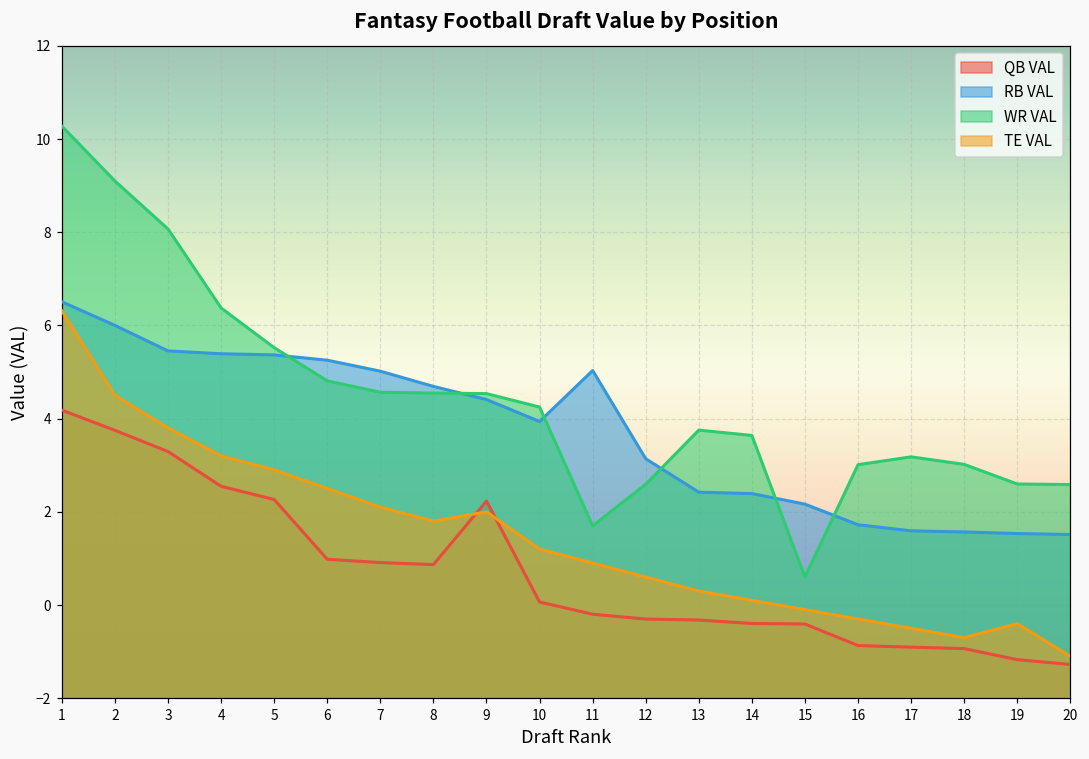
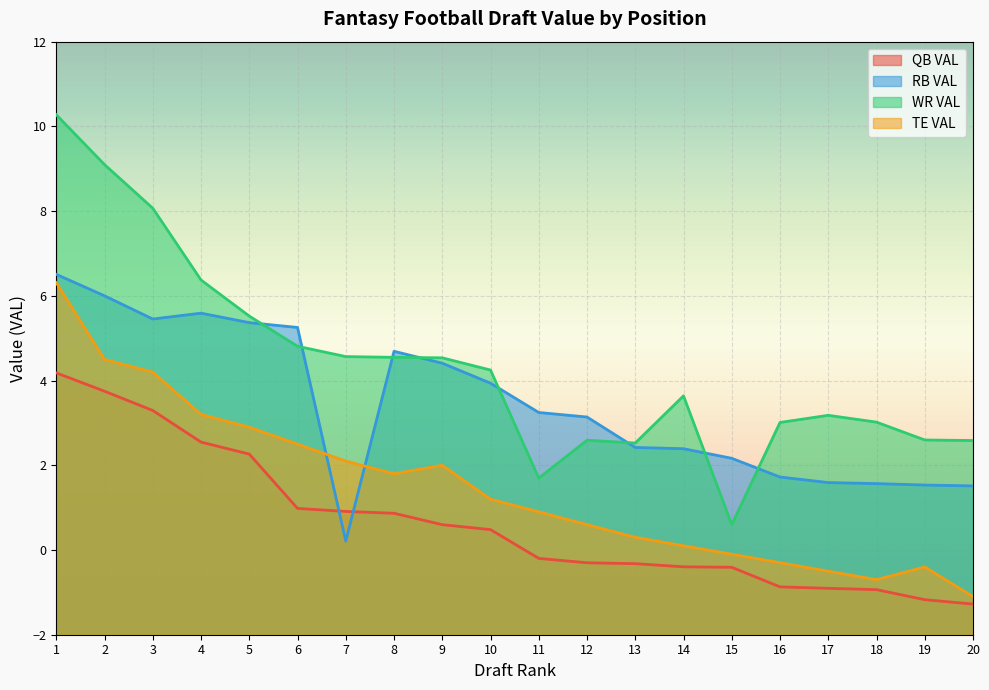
TE VAL, 3: 3.8 -> 4.2
RB VAL, 4: 5.4 -> 5.6
RB VAL, 7: 5.0 -> 0.2
QB VAL, 9: 2.2 -> 0.6
QB VAL, 10: 0.1 -> 0.5
RB VAL, 11: 5.0 -> 3.2
WR VAL, 13: 3.8 -> 2.5
